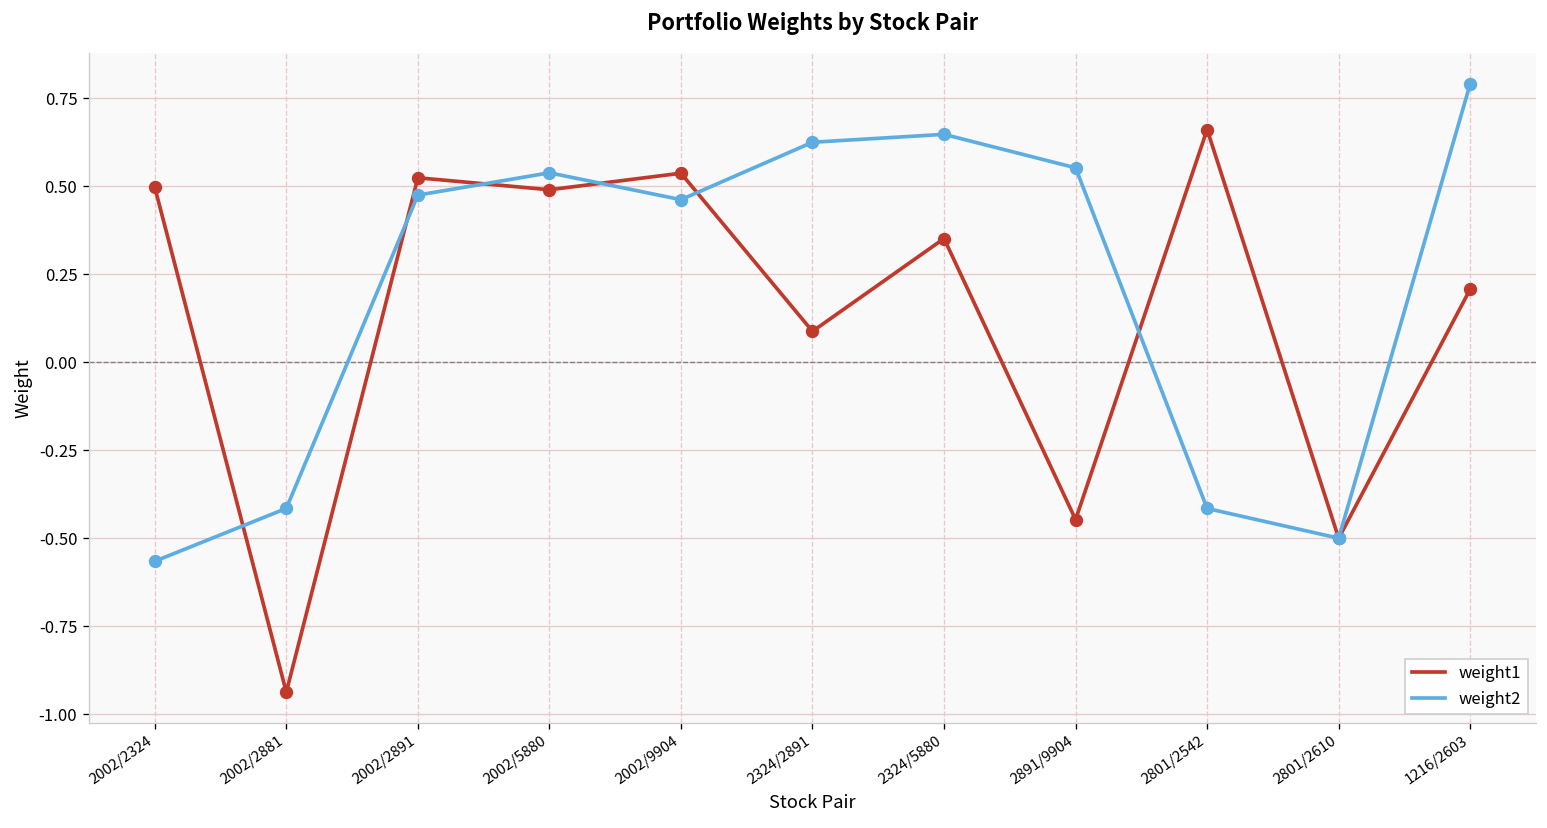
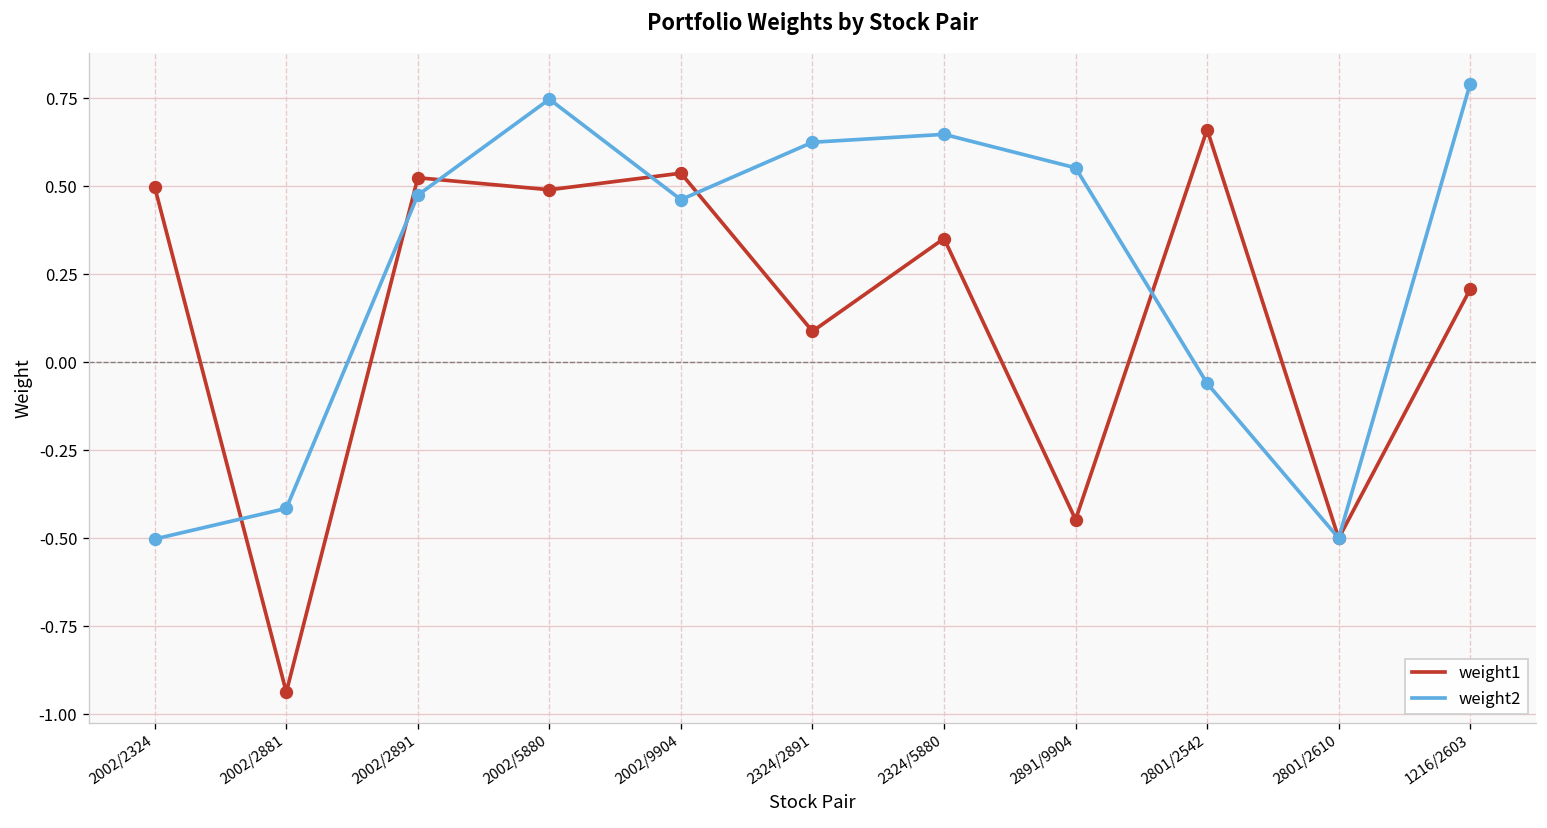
weight2, 2002/2324: -0.57 -> -0.50
weight2, 2002/5880: 0.54 -> 0.75
weight2, 2801/2542: -0.42 -> -0.06
